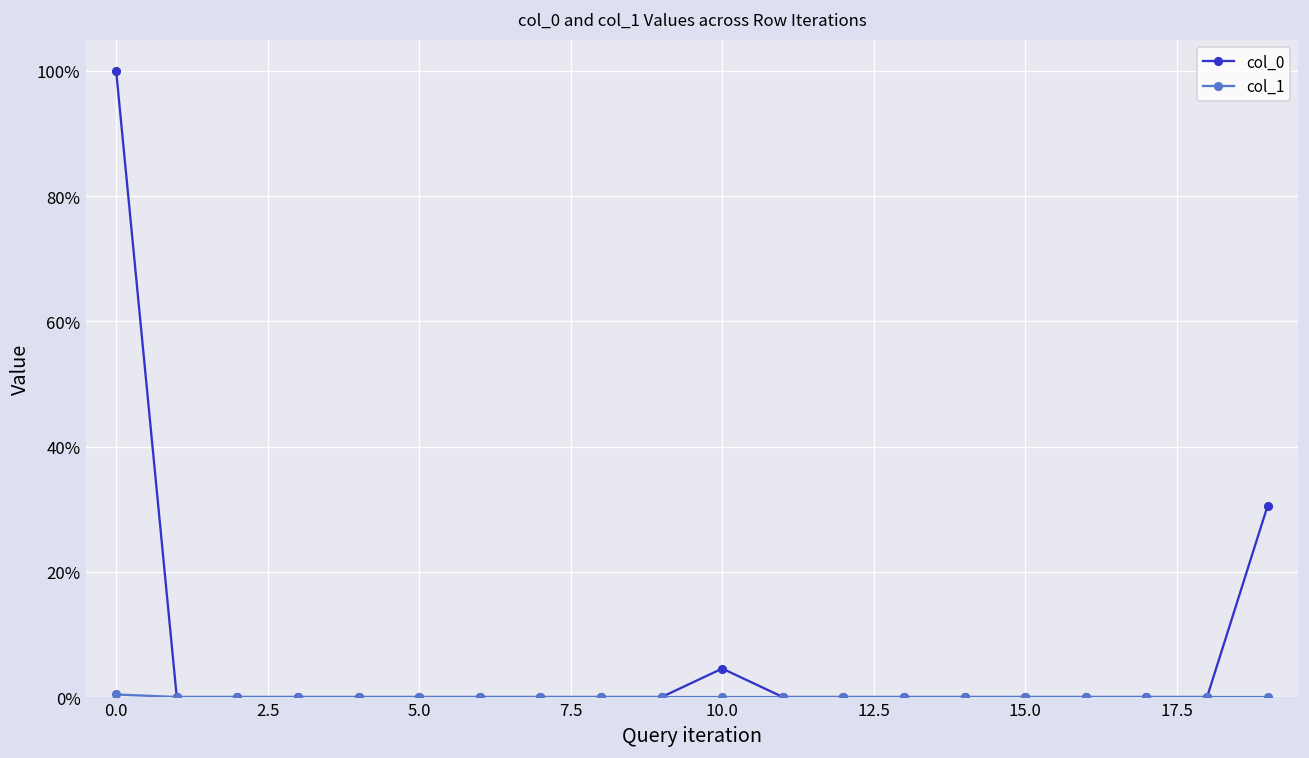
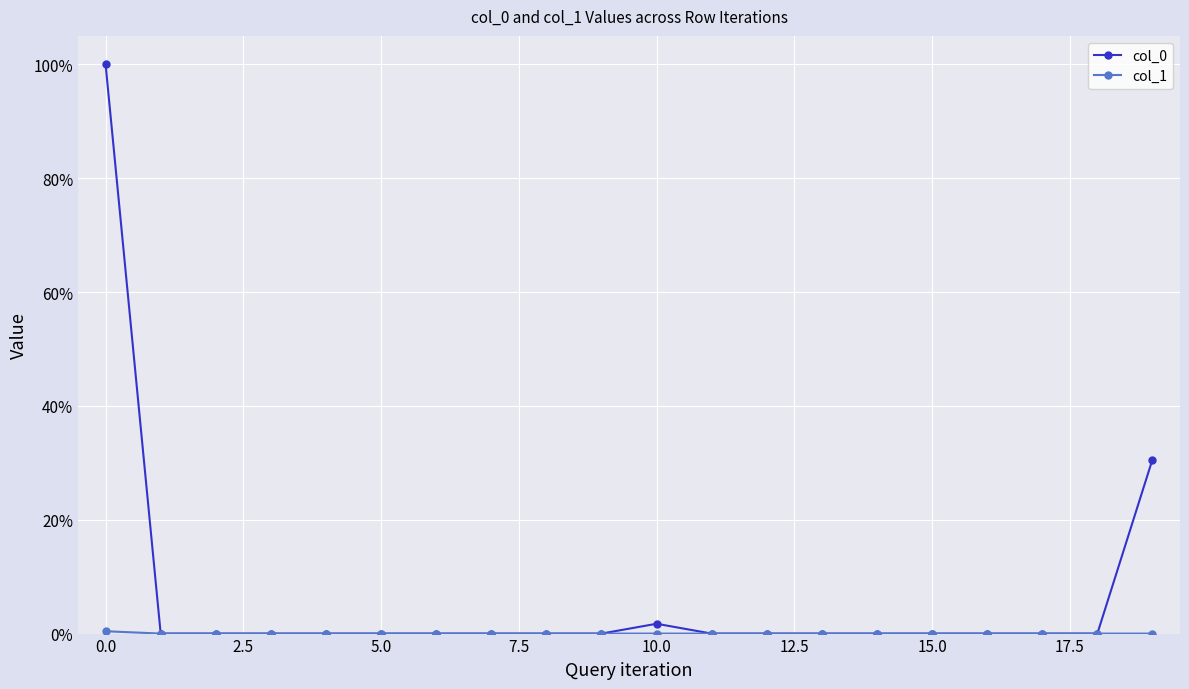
col_0, 10.0: 5% -> 2%
